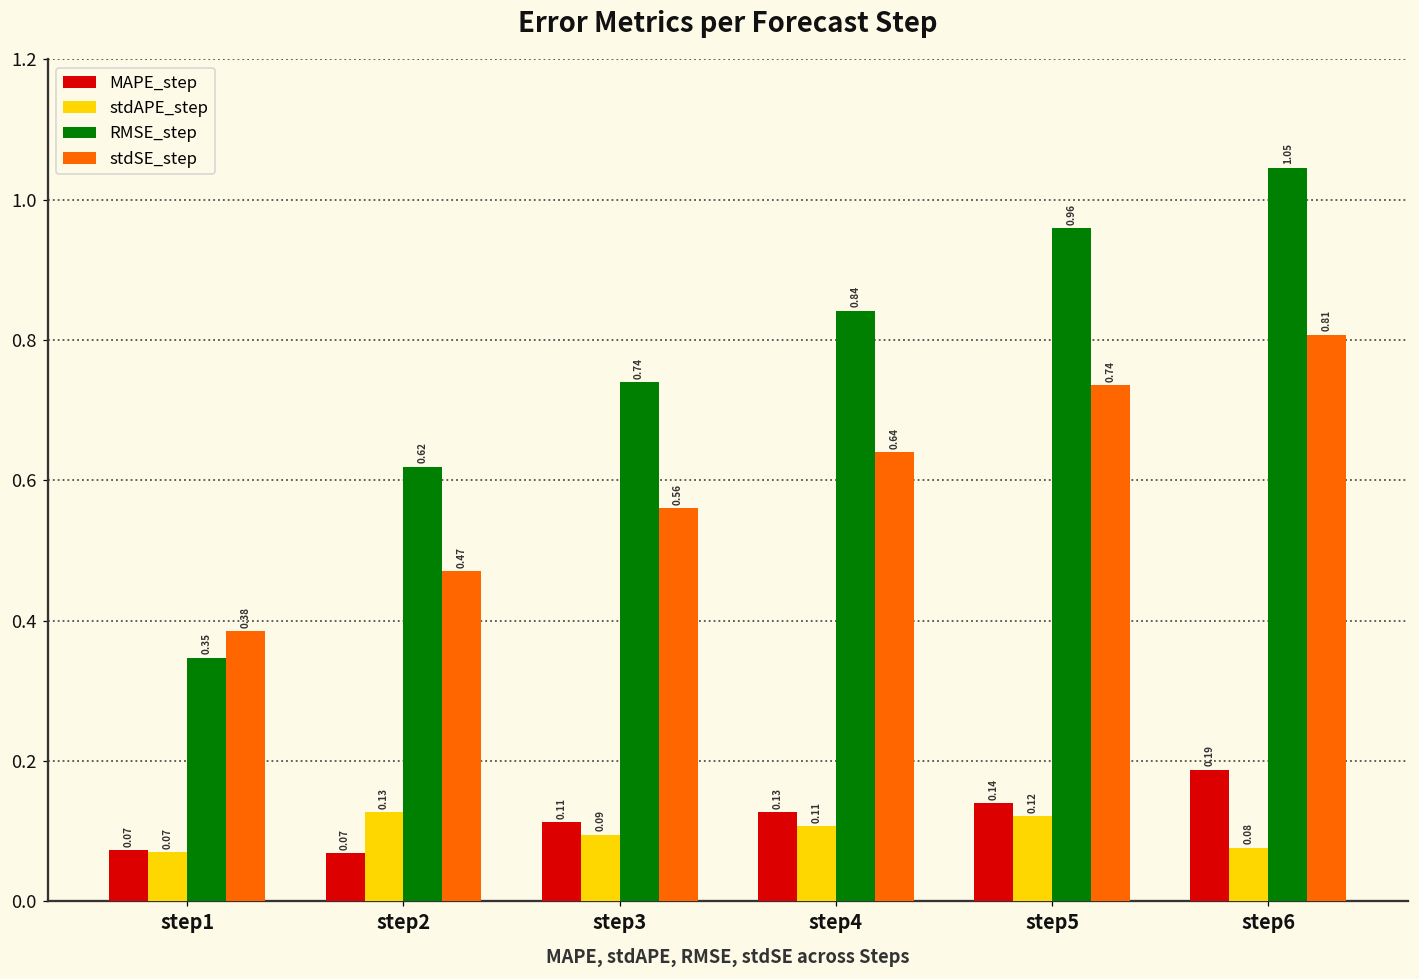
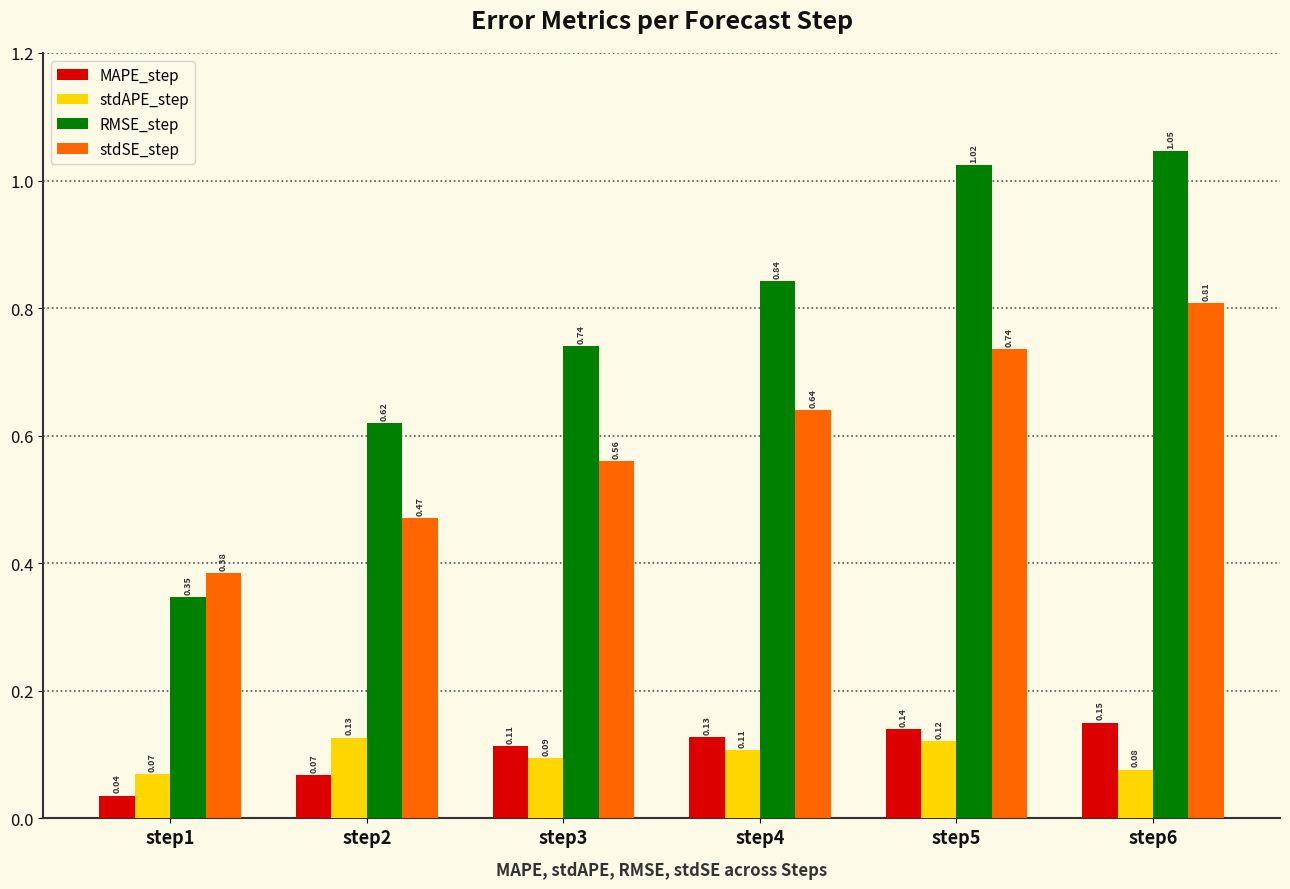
MAPE_step, step1: 0.07 -> 0.04
RMSE_step, step5: 0.96 -> 1.02
MAPE_step, step6: 0.19 -> 0.15
